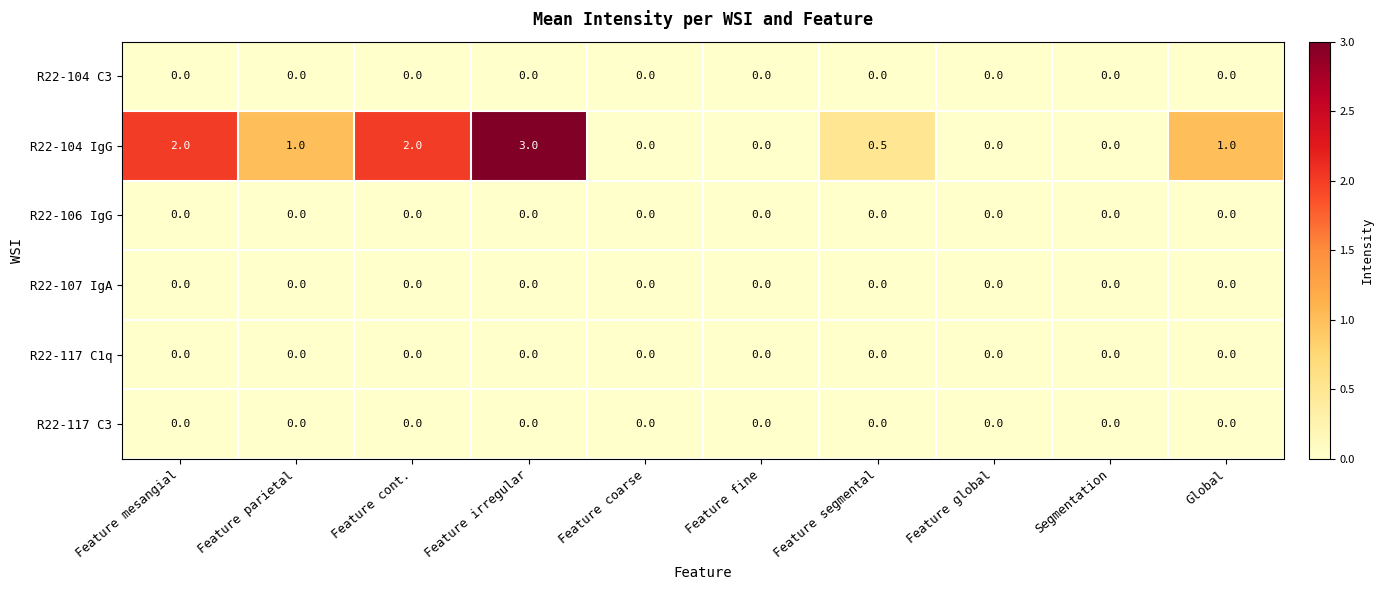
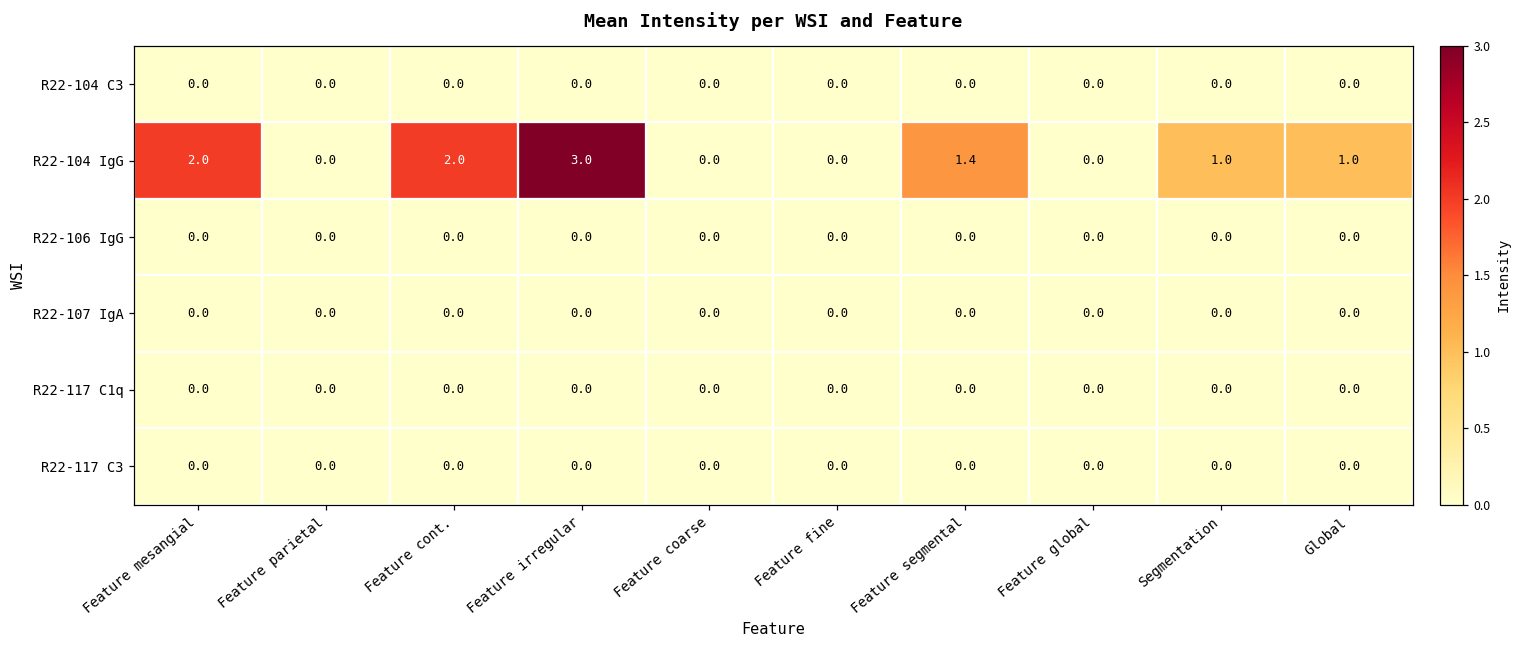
R22-104 IgG, Feature parietal: 1.0 -> 0.0
R22-104 IgG, Feature segmental: 0.5 -> 1.4
R22-104 IgG, Segmentation: 0.0 -> 1.0
